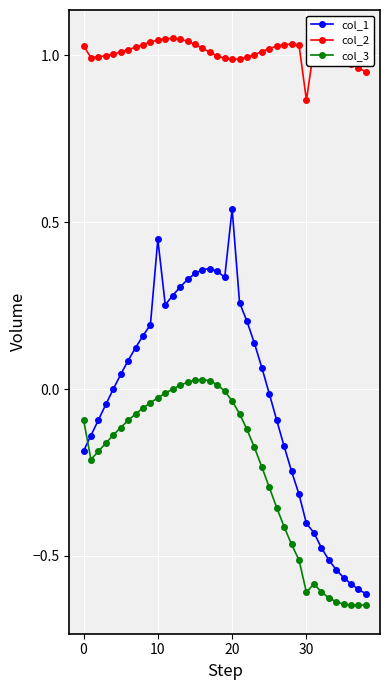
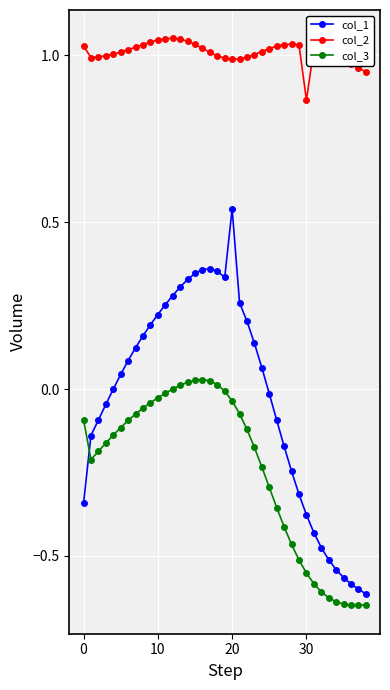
col_1, 0: -0.19 -> -0.34
col_1, 10: 0.45 -> 0.22
col_1, 30: -0.40 -> -0.38
col_3, 30: -0.61 -> -0.55
